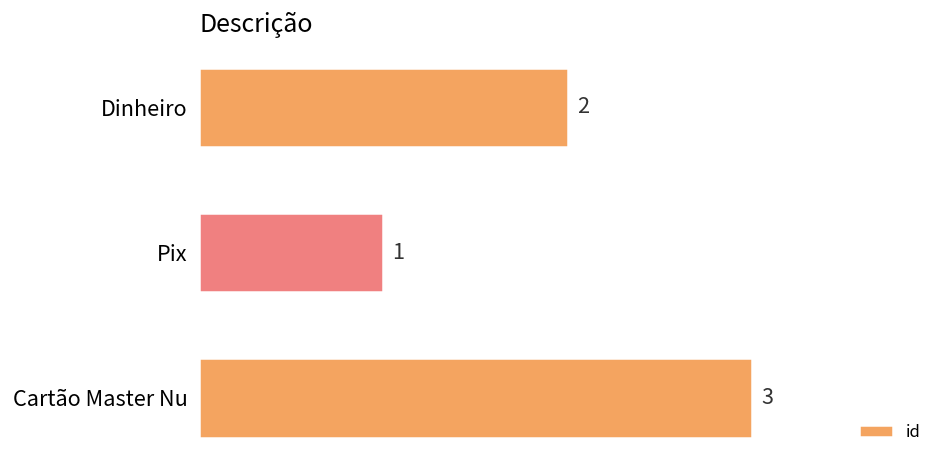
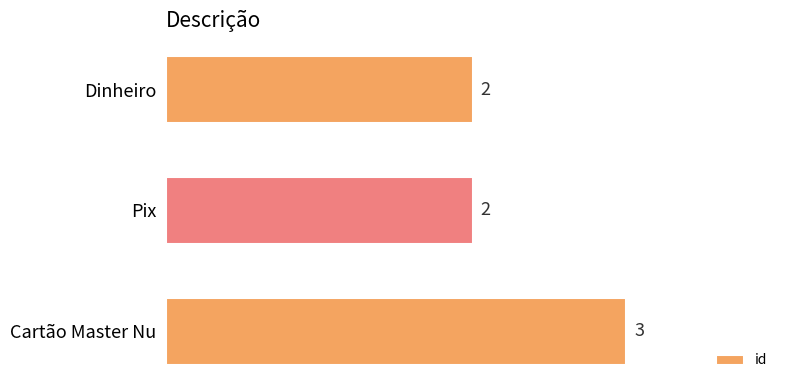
Pix: 1 -> 2
